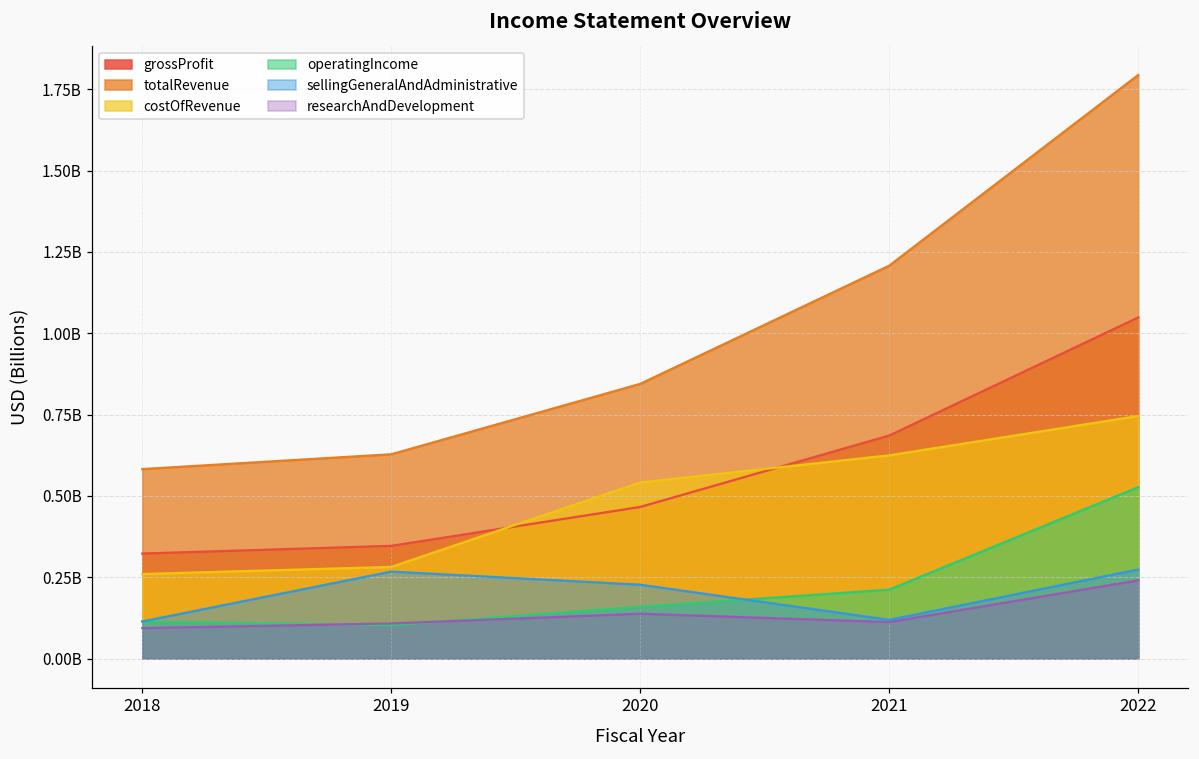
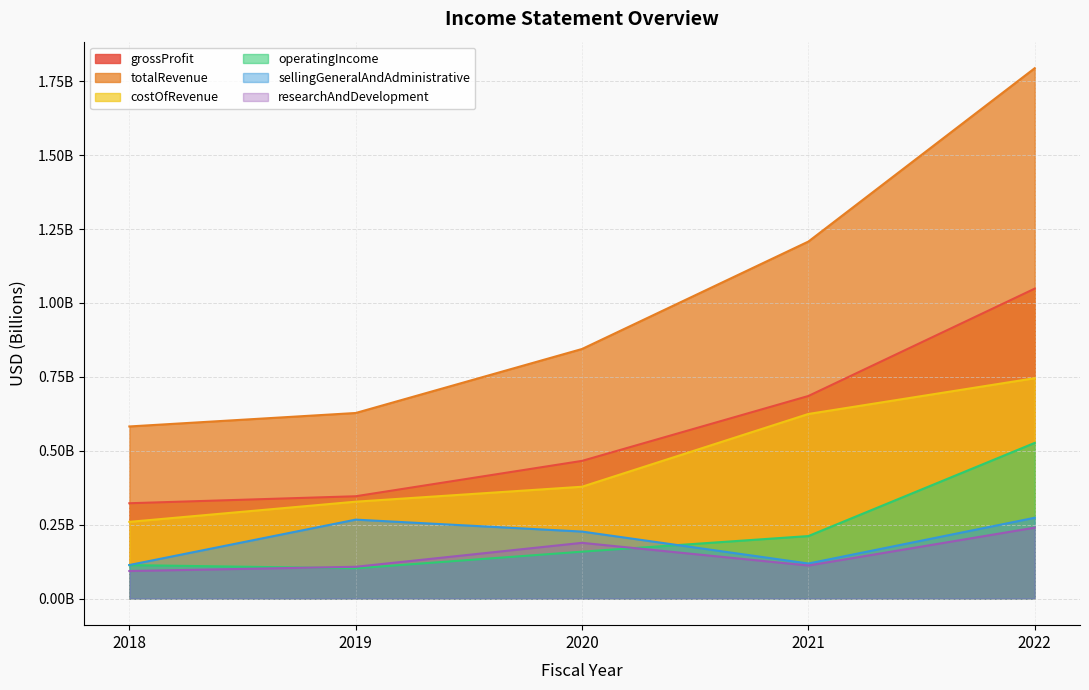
costOfRevenue, 2019: 280000000 -> 330000000
costOfRevenue, 2020: 540000000 -> 380000000
researchAndDevelopment, 2020: 140000000 -> 190000000
